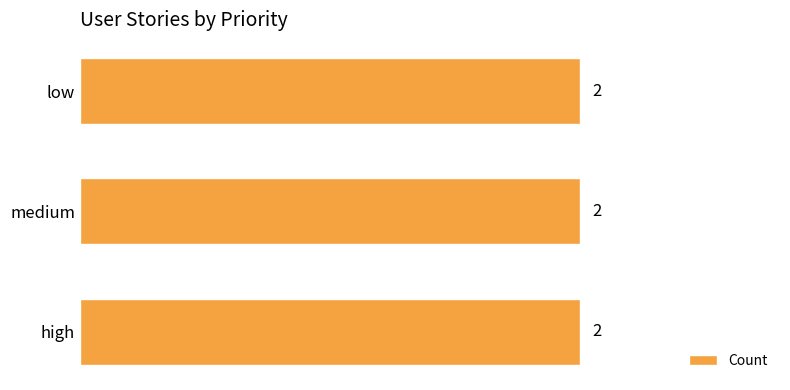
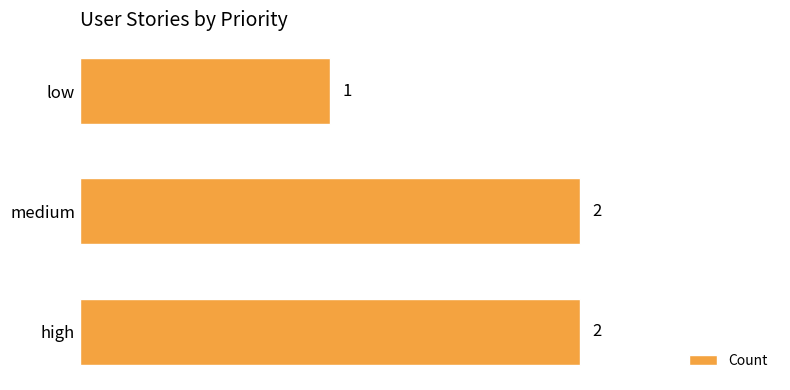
low: 2 -> 1
